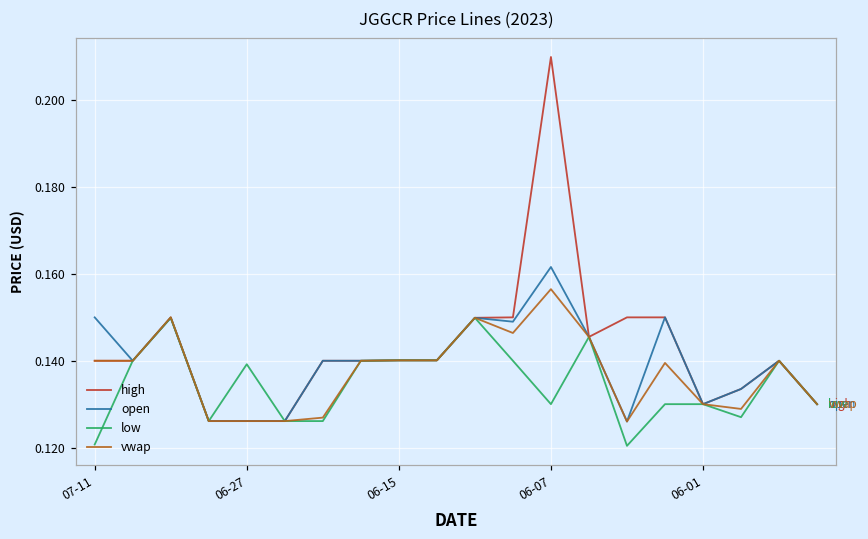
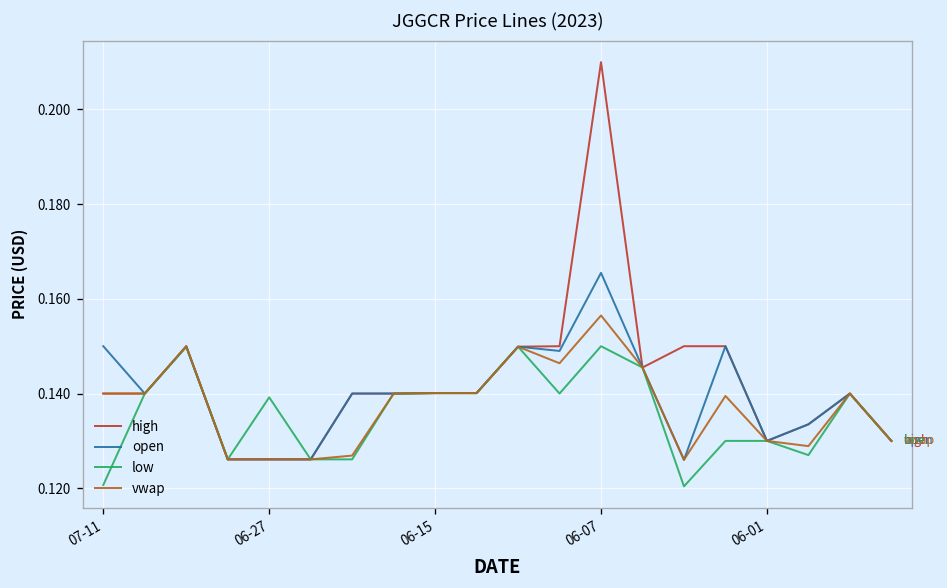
open, 06-07: 0.162 -> 0.165
low, 06-07: 0.13 -> 0.15
